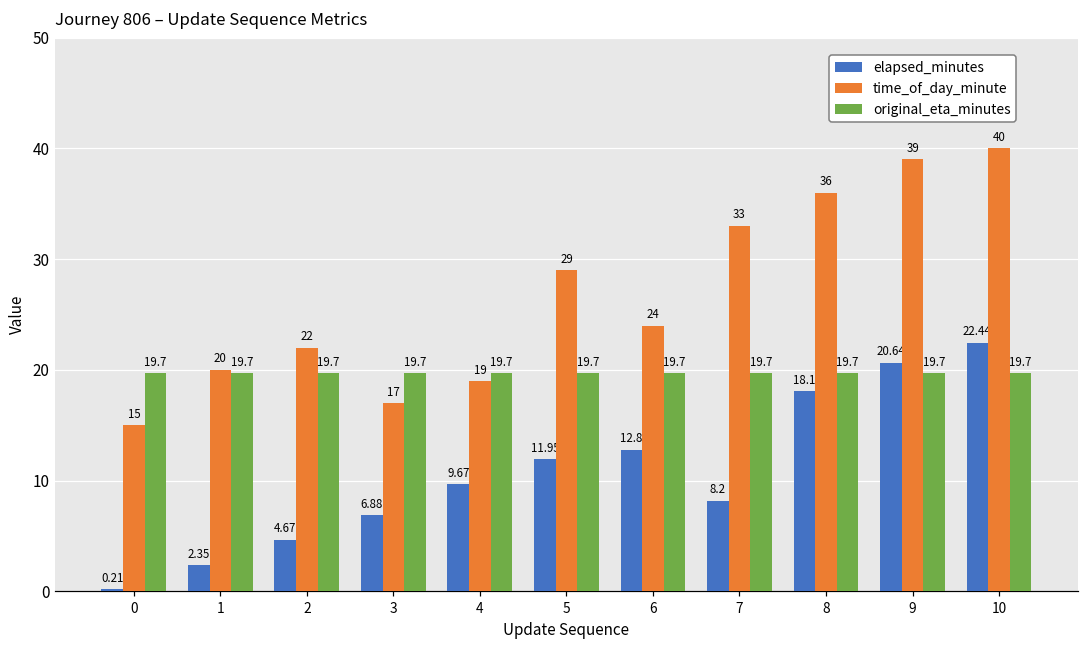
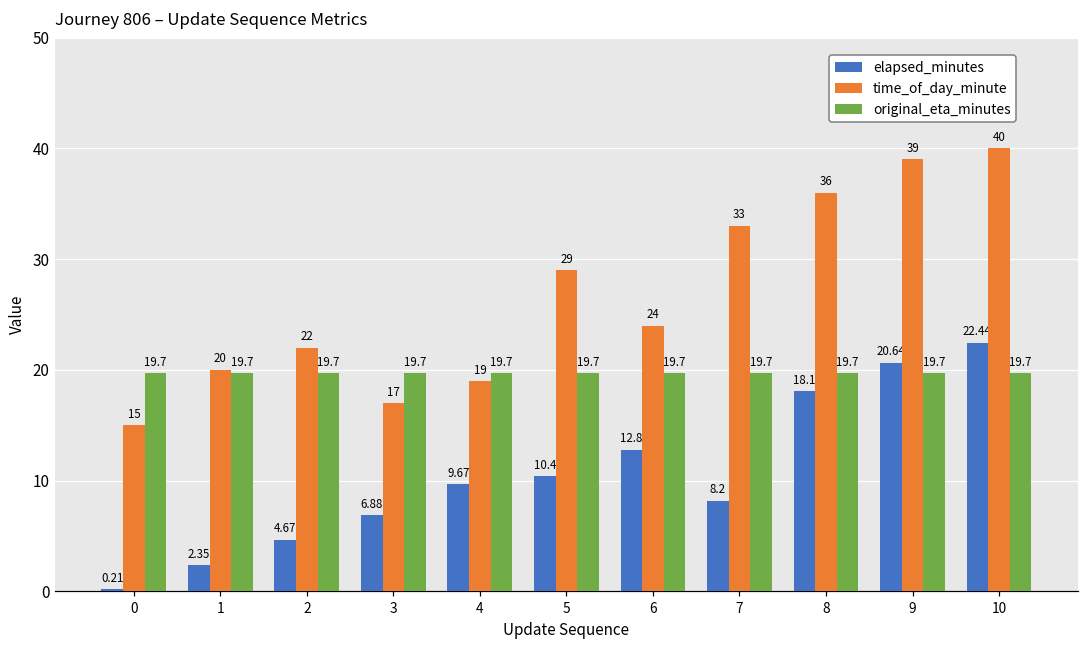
elapsed_minutes, 5: 11.95 -> 10.4
